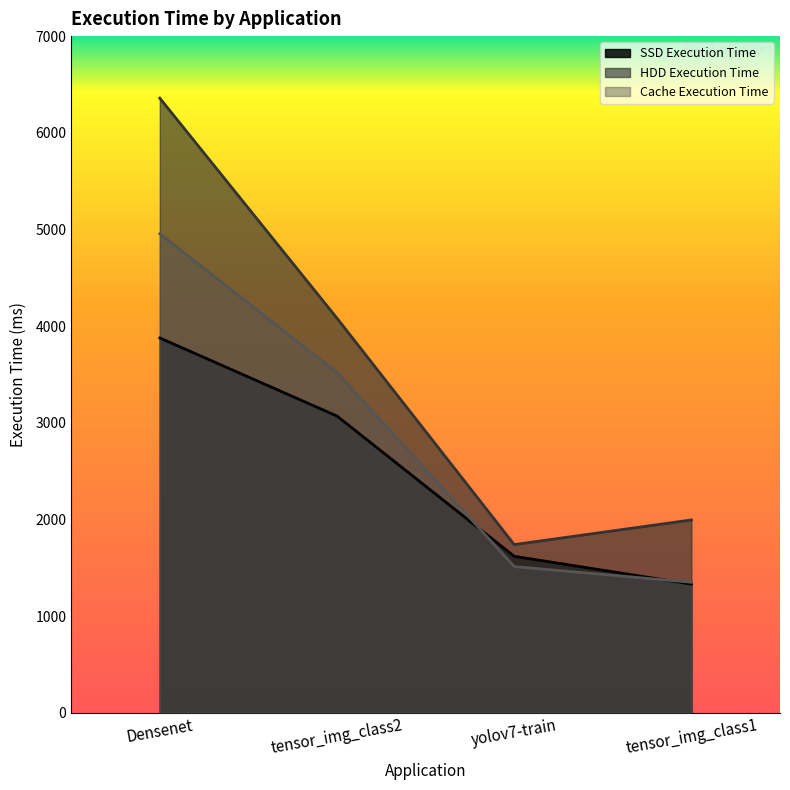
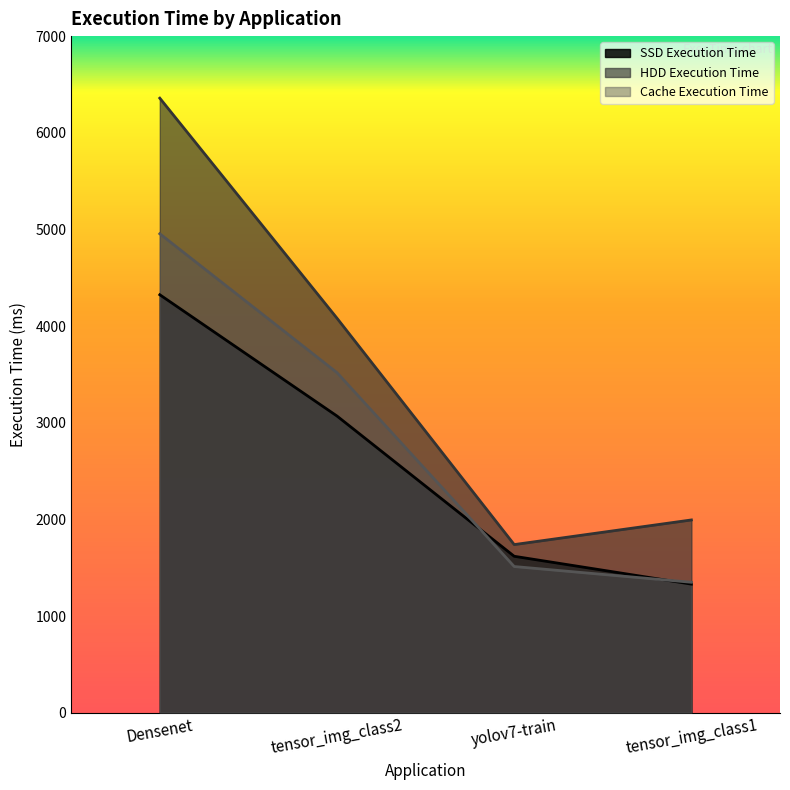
SSD Execution Time, Densenet: 3900 -> 4300
